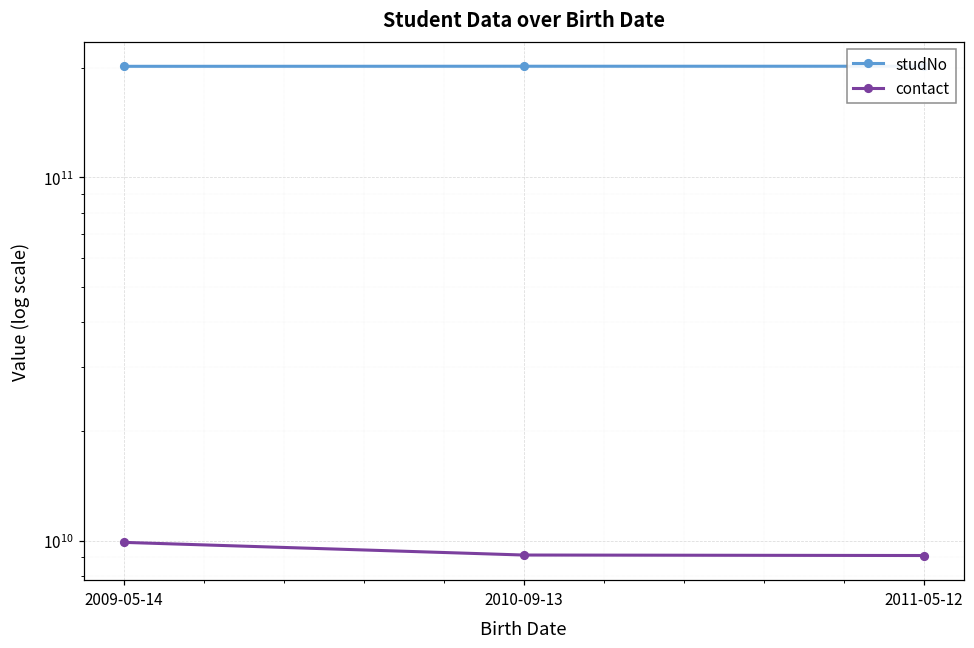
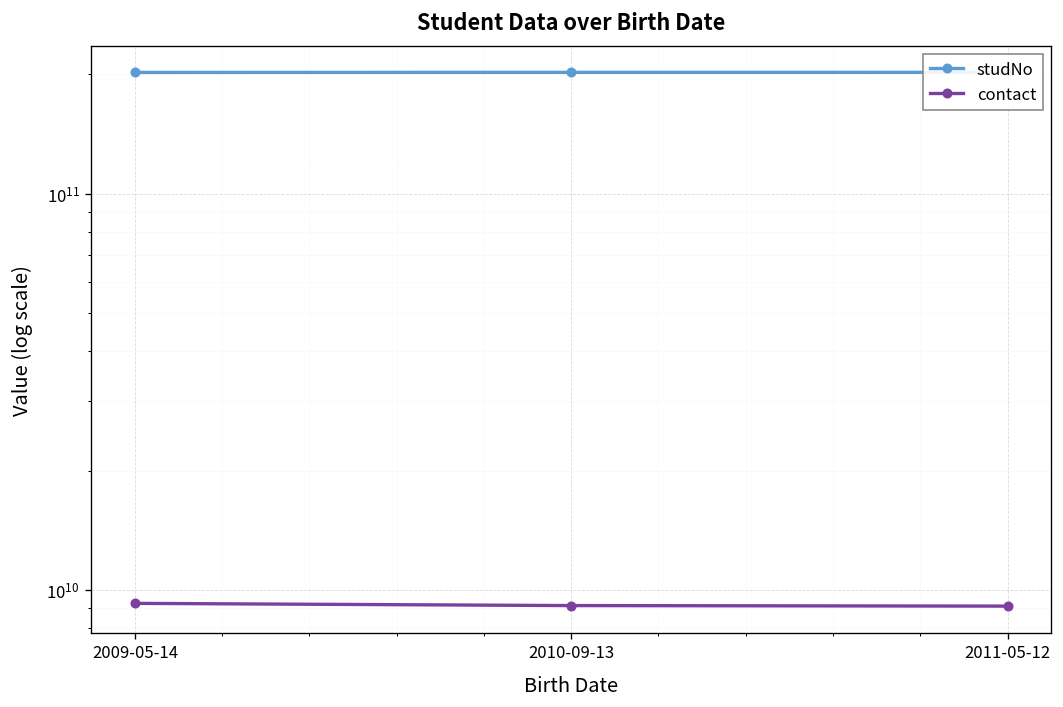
contact, 2009-05-14: 9900000000 -> 9200000000
